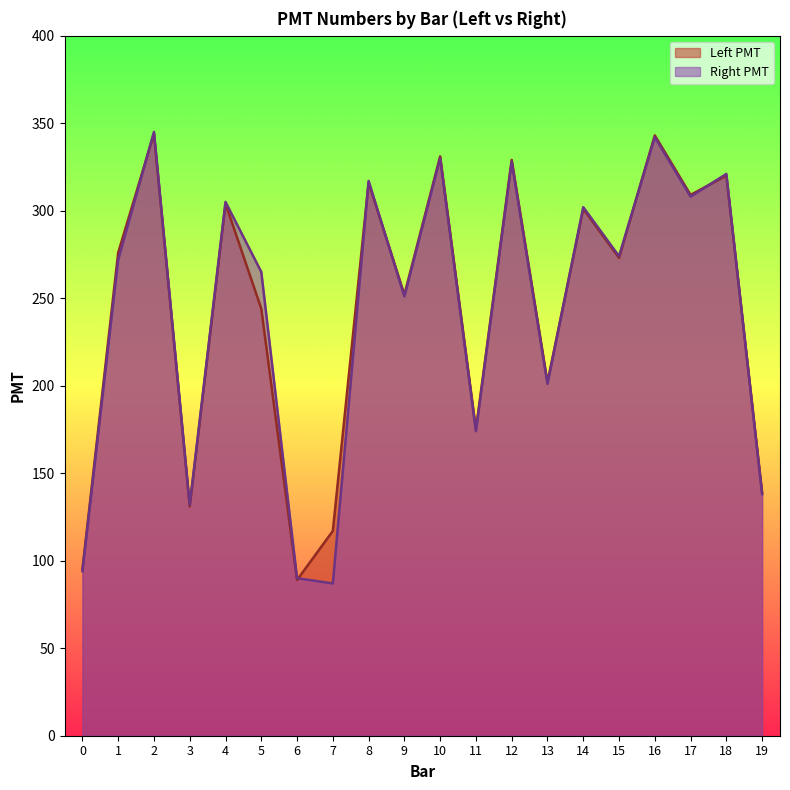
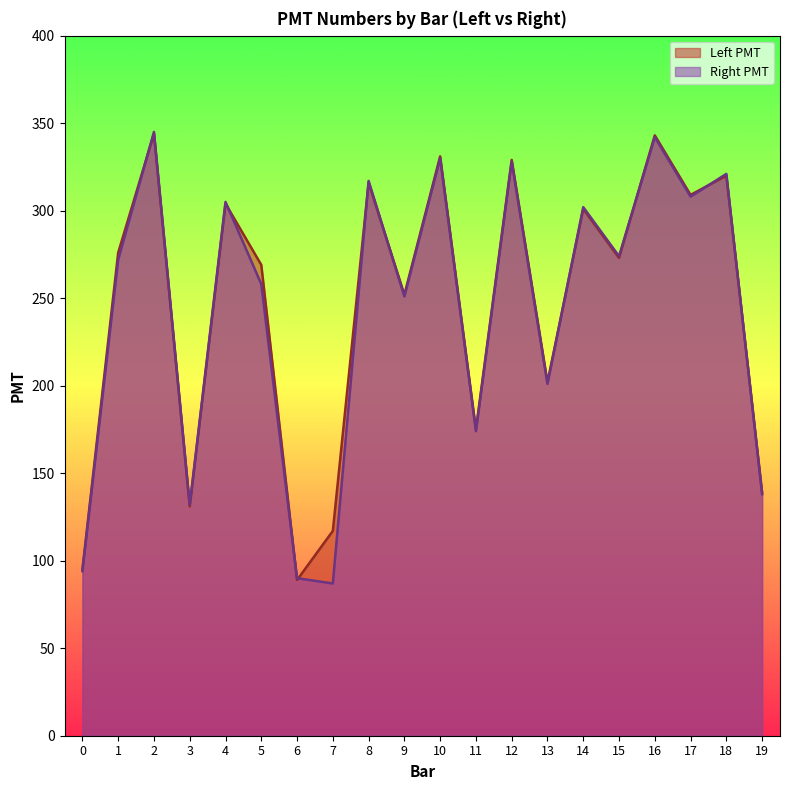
Left PMT, 5: 244 -> 269
Right PMT, 5: 265 -> 258
